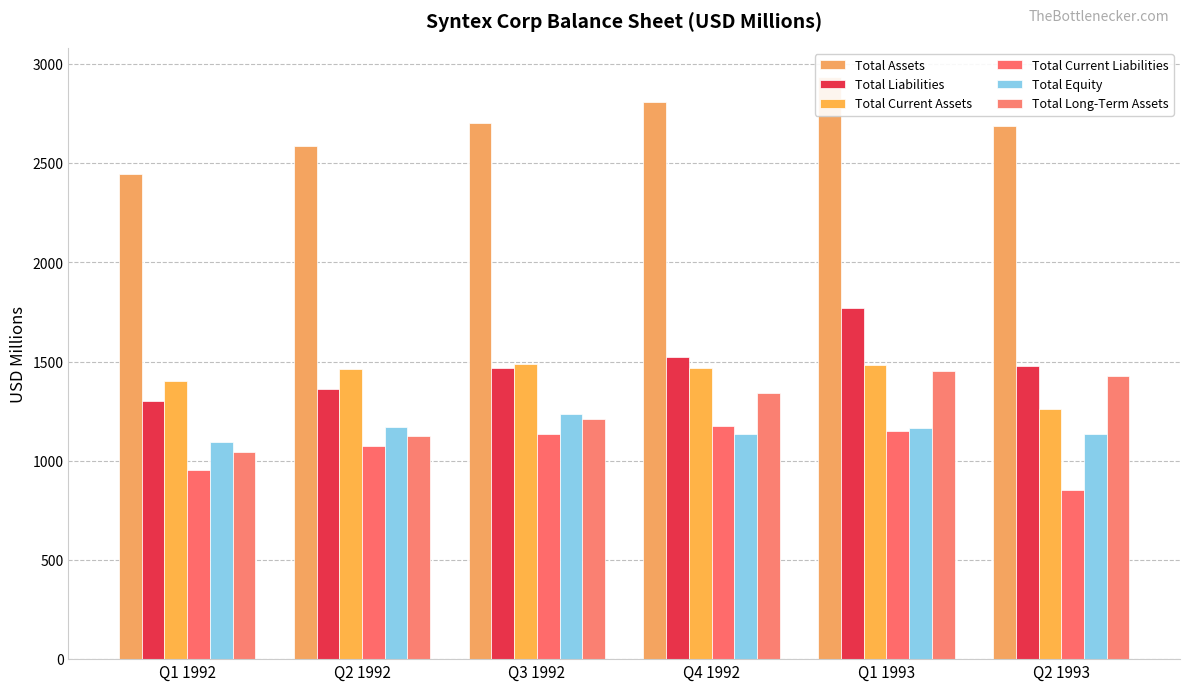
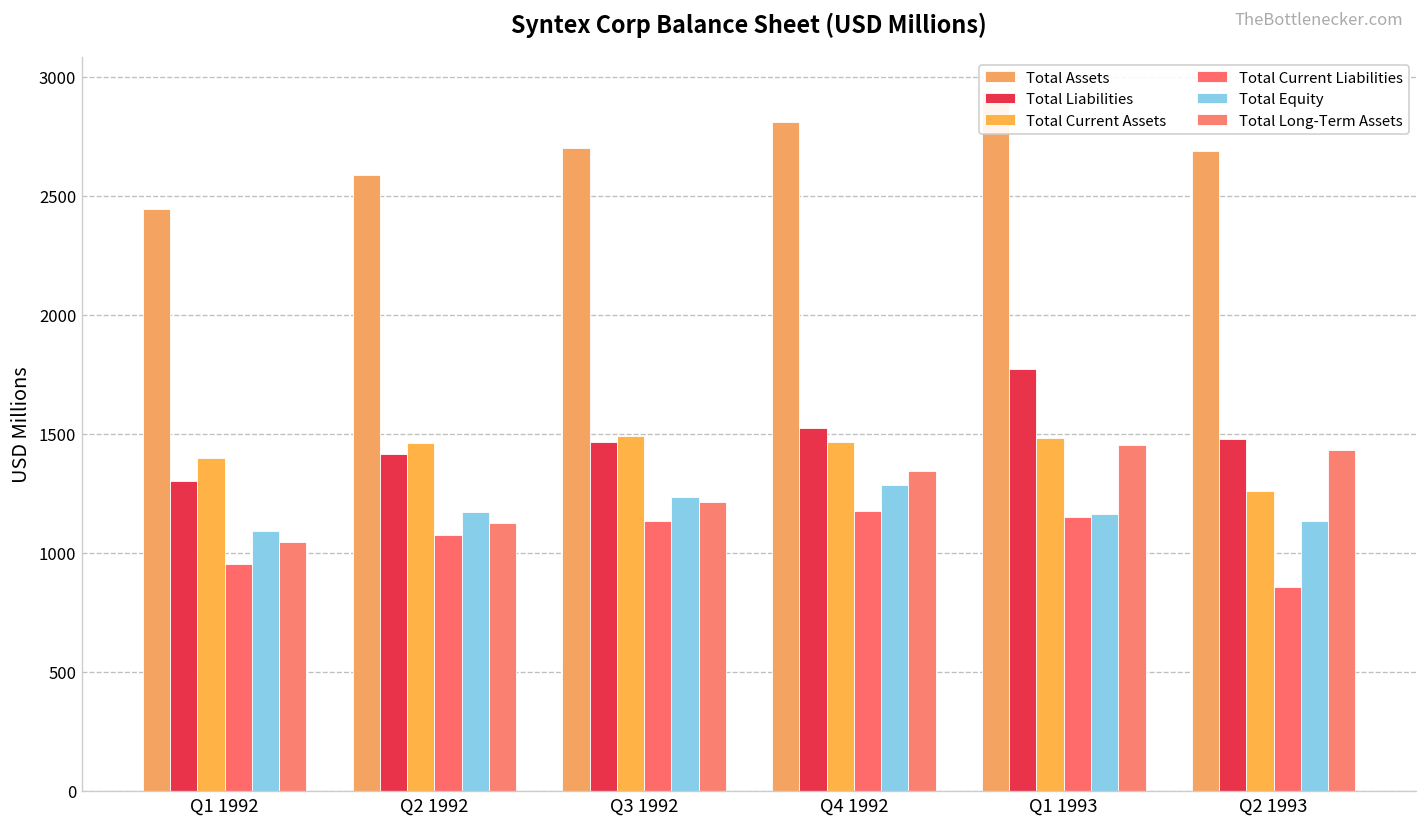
Total Liabilities, Q2 1992: 1360 -> 1420
Total Equity, Q4 1992: 1140 -> 1280
